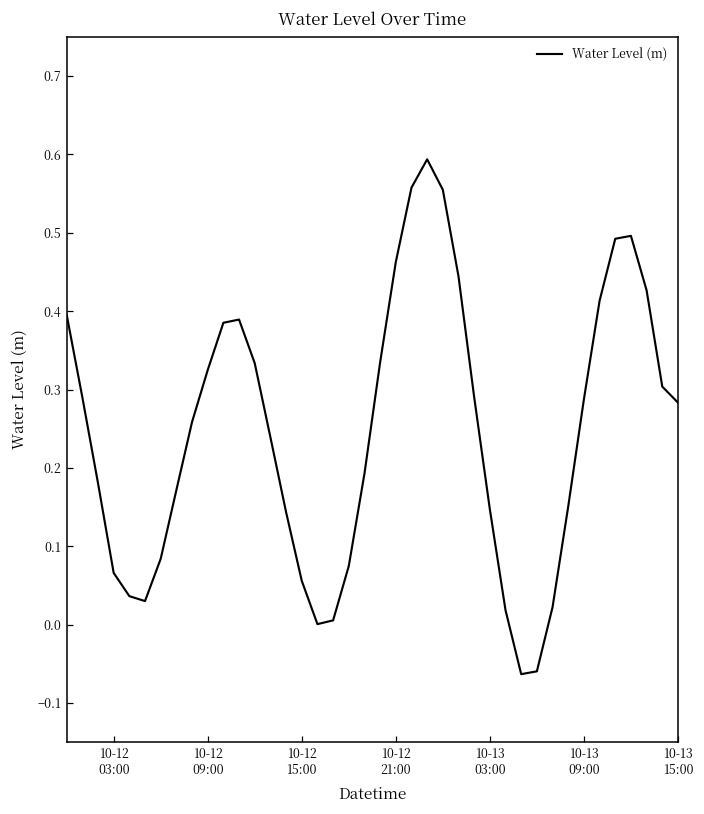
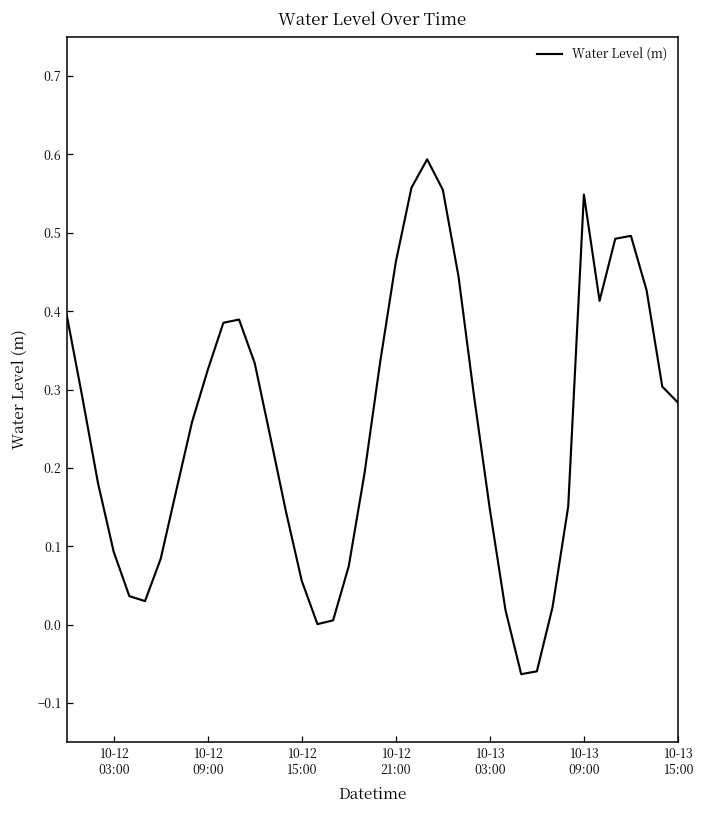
10-12 03:00: 0.07 -> 0.09
10-13 09:00: 0.29 -> 0.55
